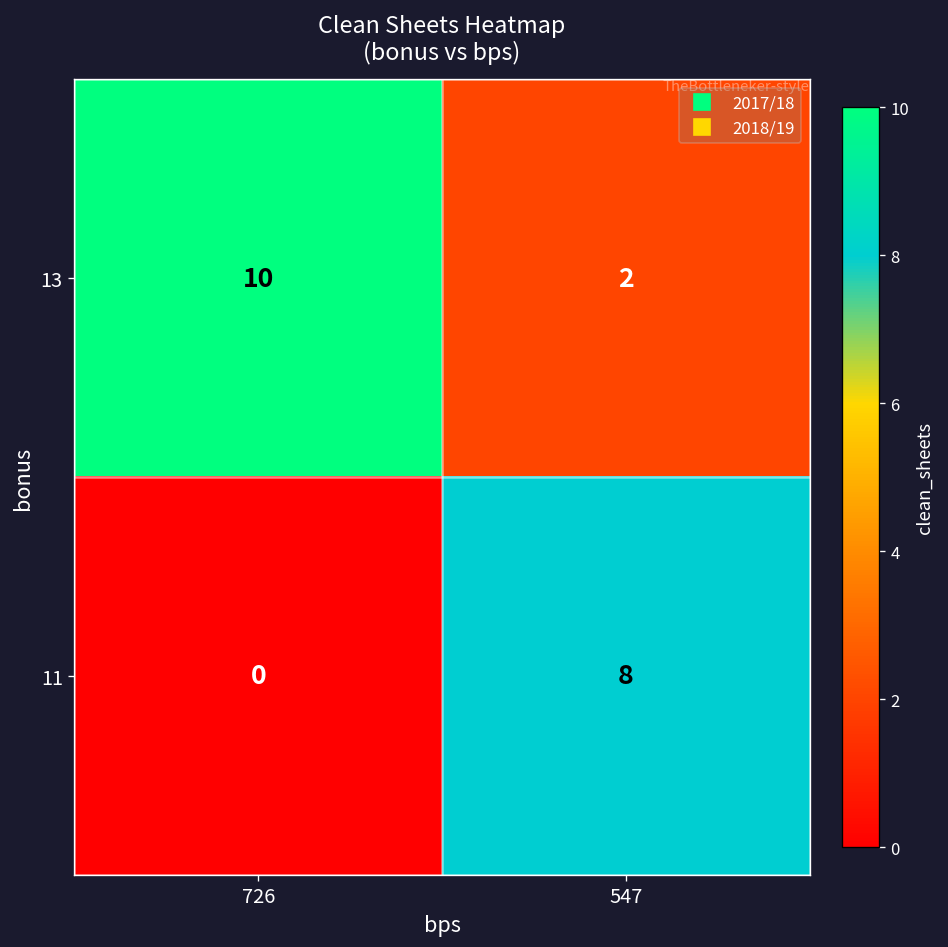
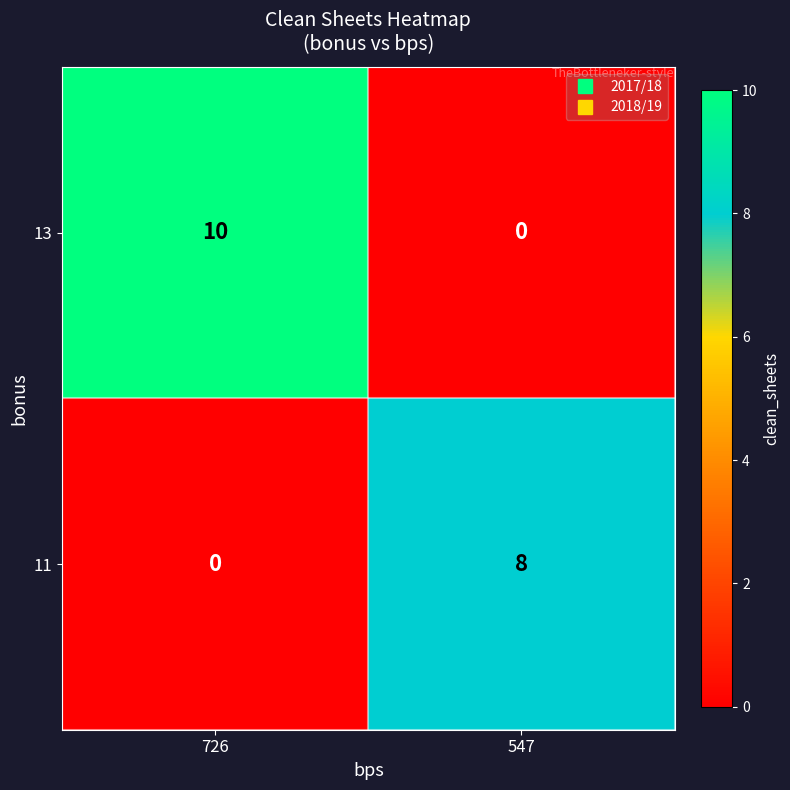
13, 547: 2 -> 0
